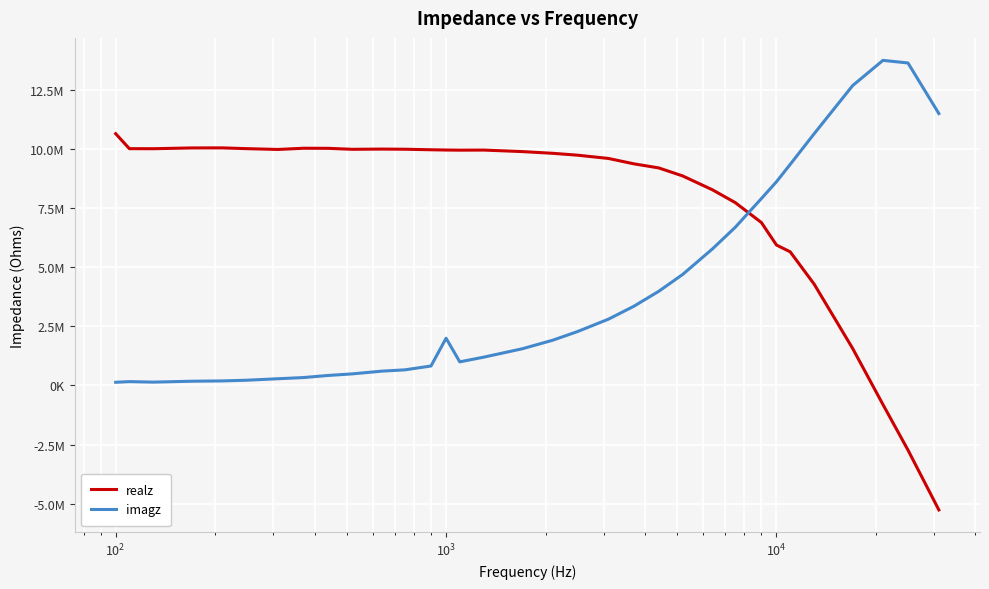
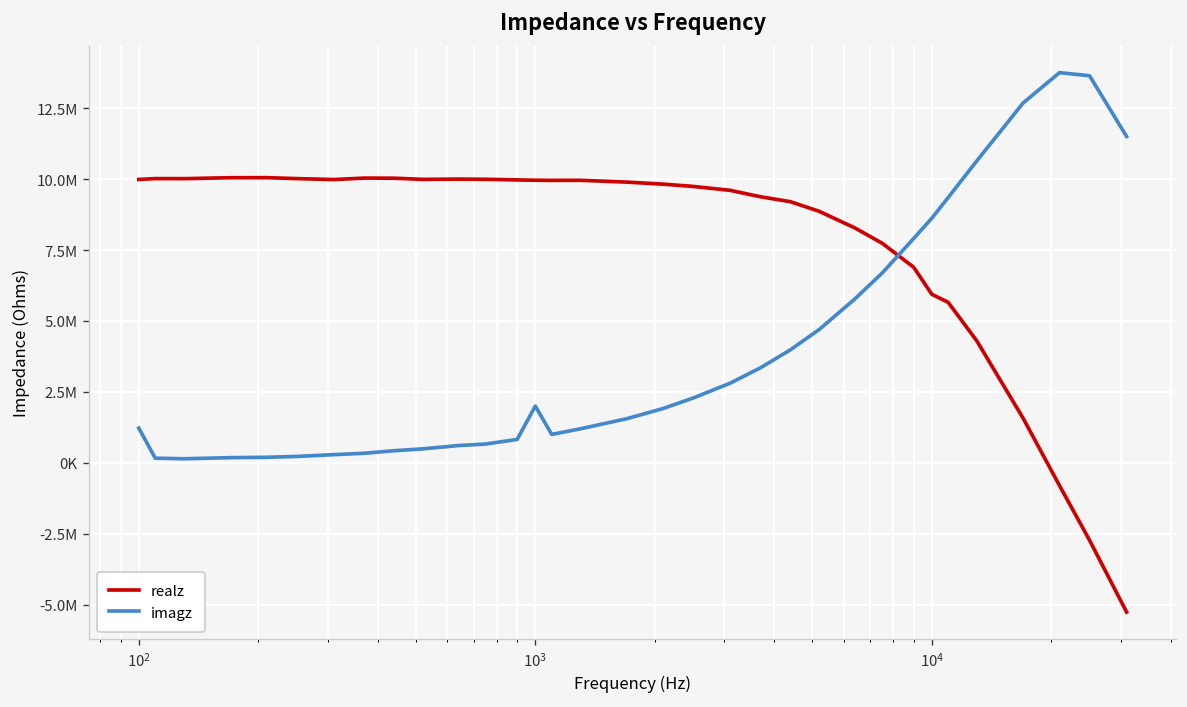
realz, 10^2: 10700000 -> 10000000
imagz, 10^2: 100000 -> 1200000
